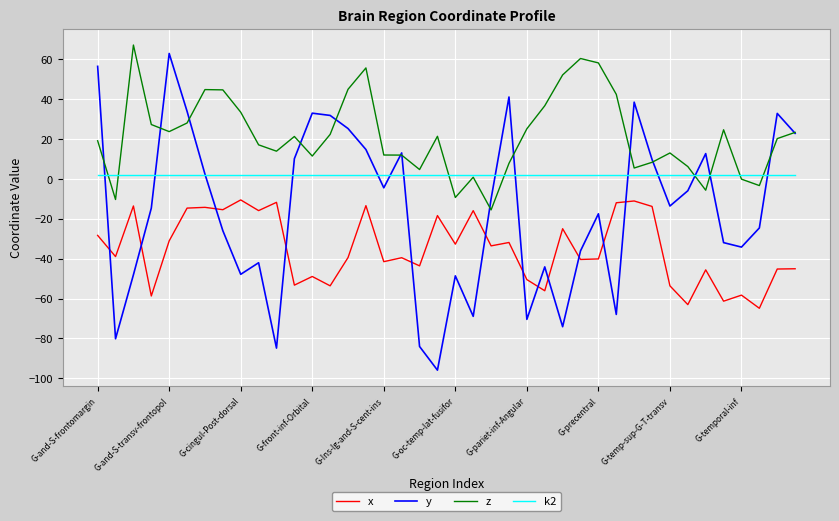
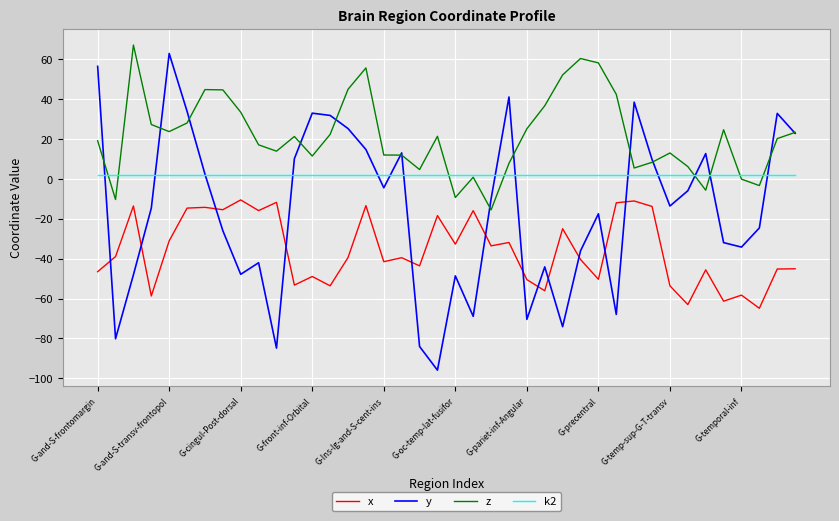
x, G-and-S-frontomargin: -28 -> -47
x, G-precentral: -40 -> -50
